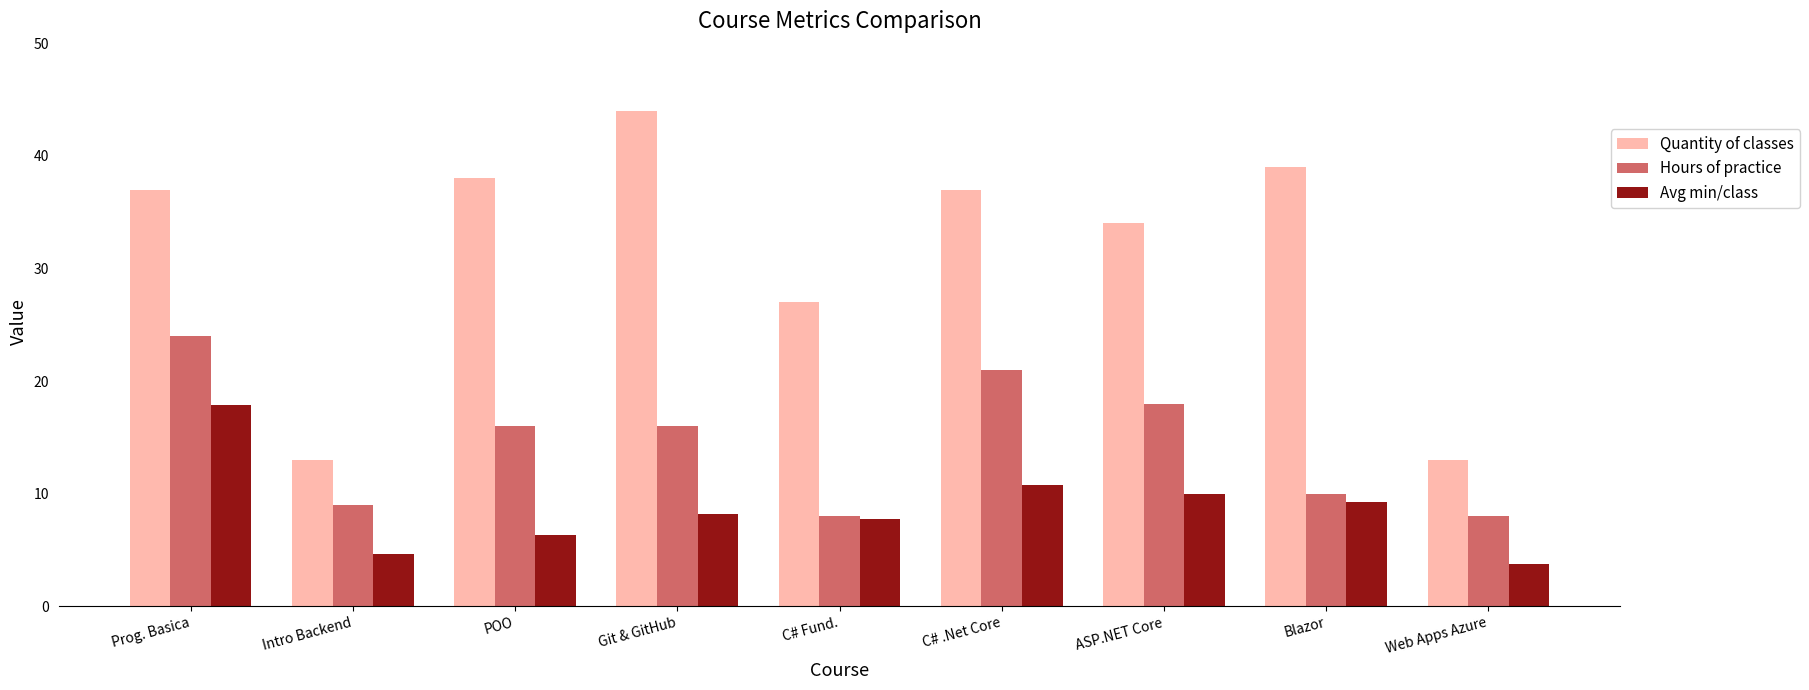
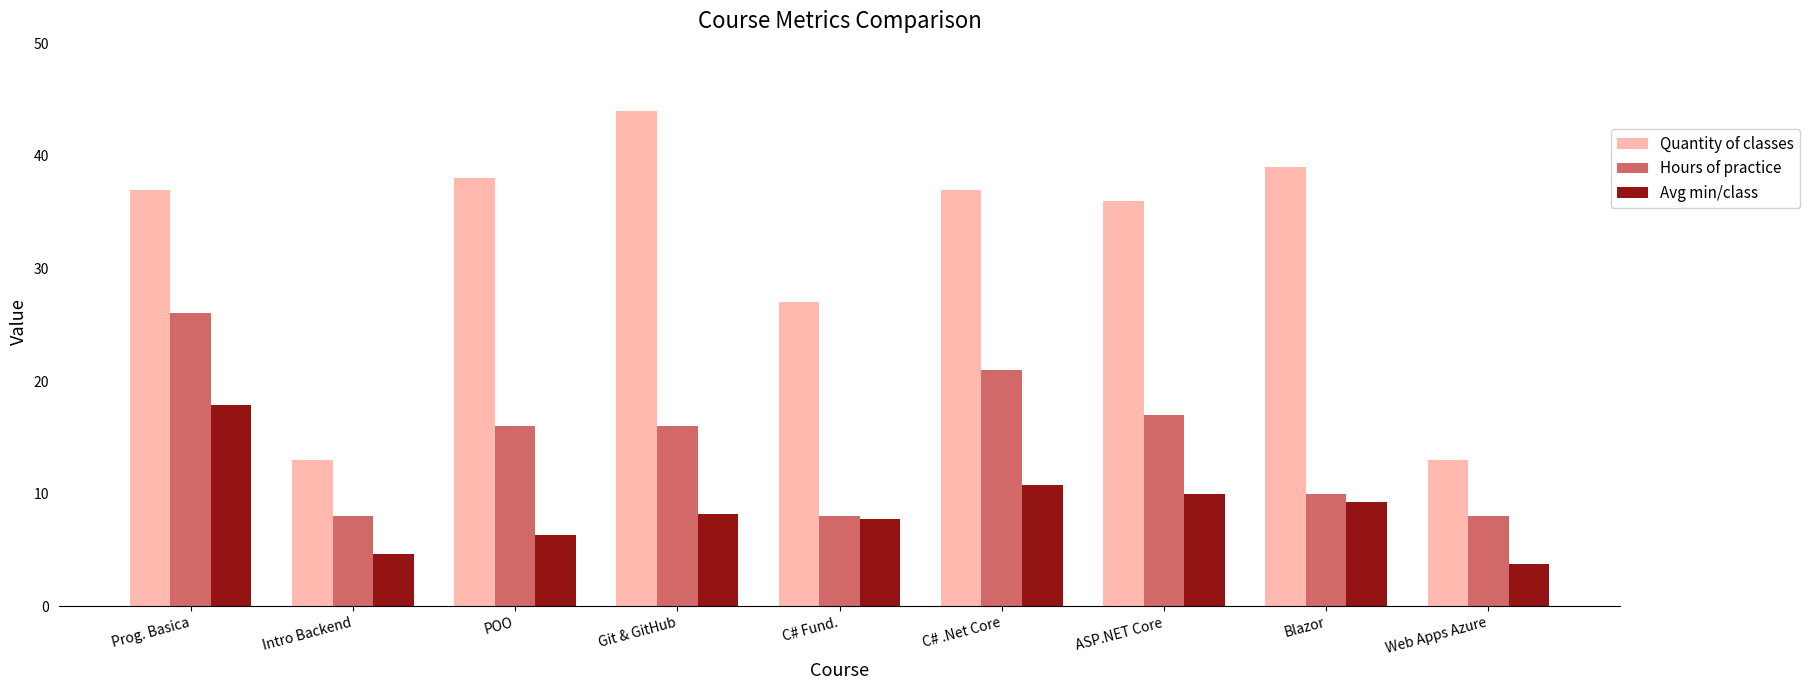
Hours of practice, Prog. Basica: 24 -> 26
Hours of practice, Intro Backend: 9 -> 8
Quantity of classes, ASP.NET Core: 34 -> 36
Hours of practice, ASP.NET Core: 18 -> 17
